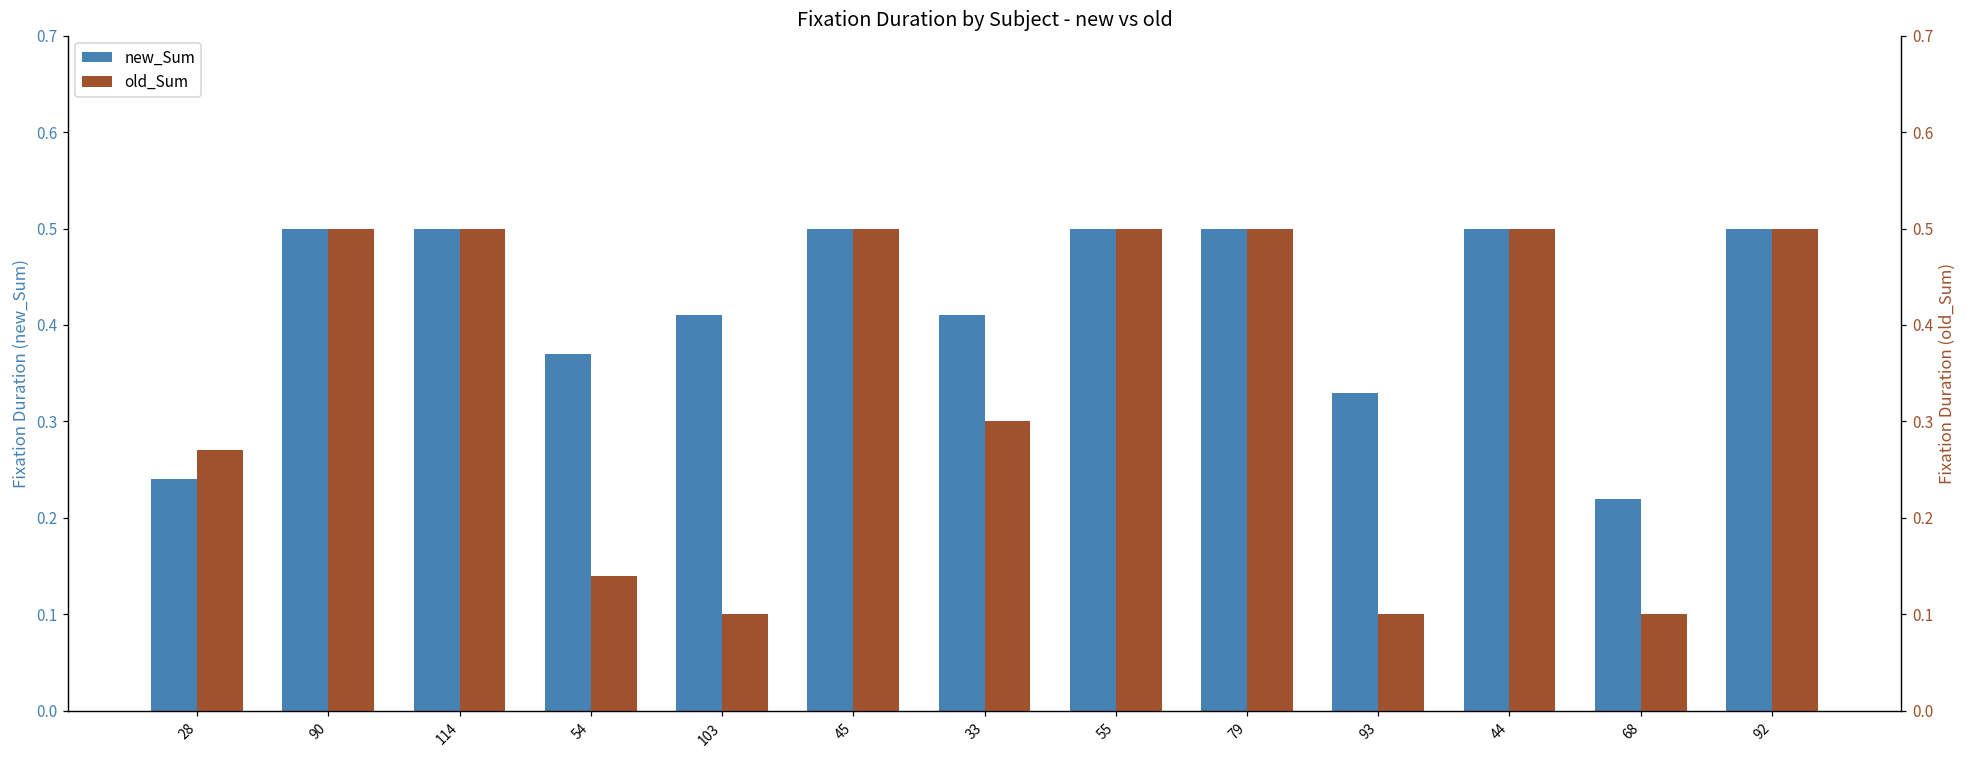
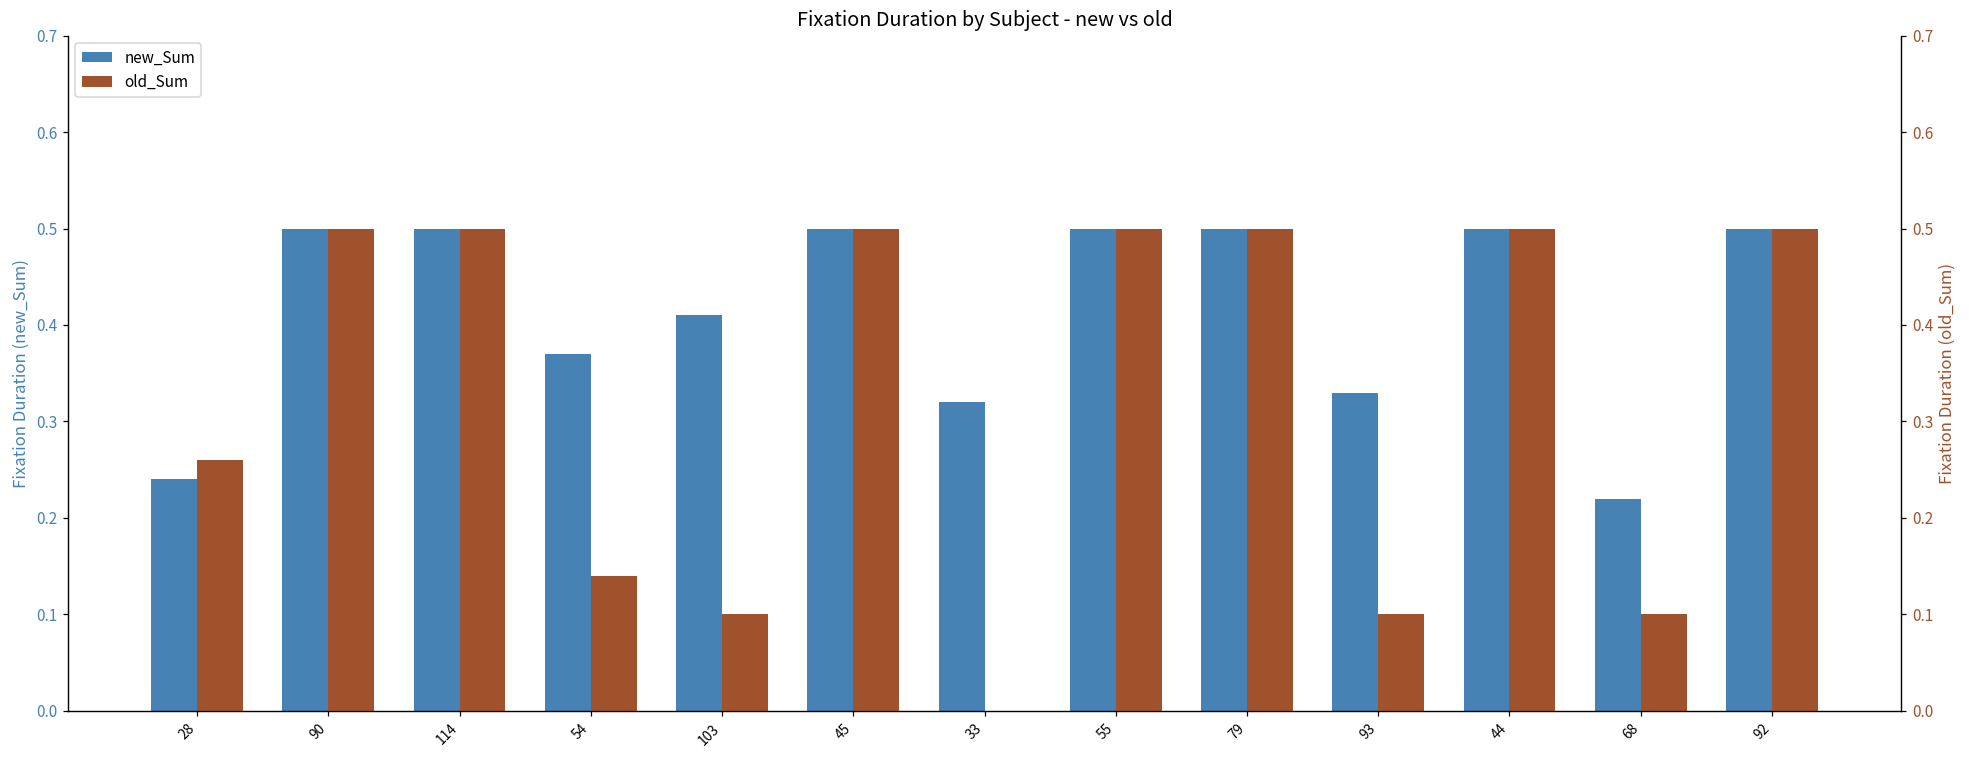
new_Sum, 33: 0.41 -> 0.32
old_Sum, 28: 0.27 -> 0.26
old_Sum, 33: 0.3 -> 0.0
